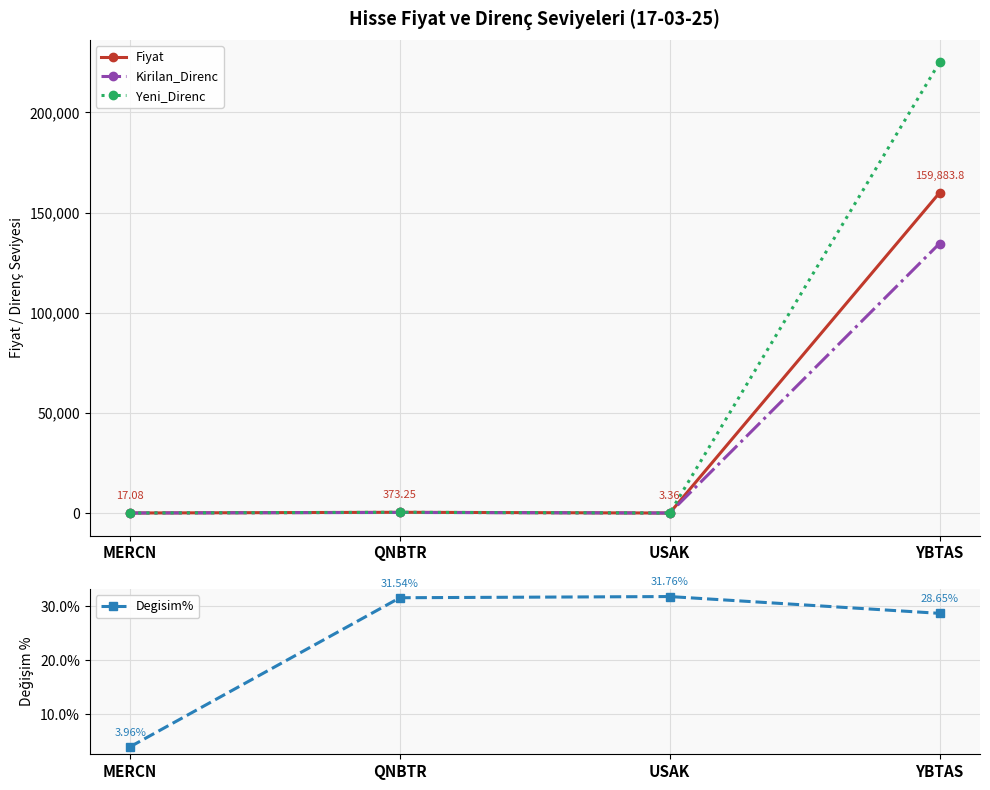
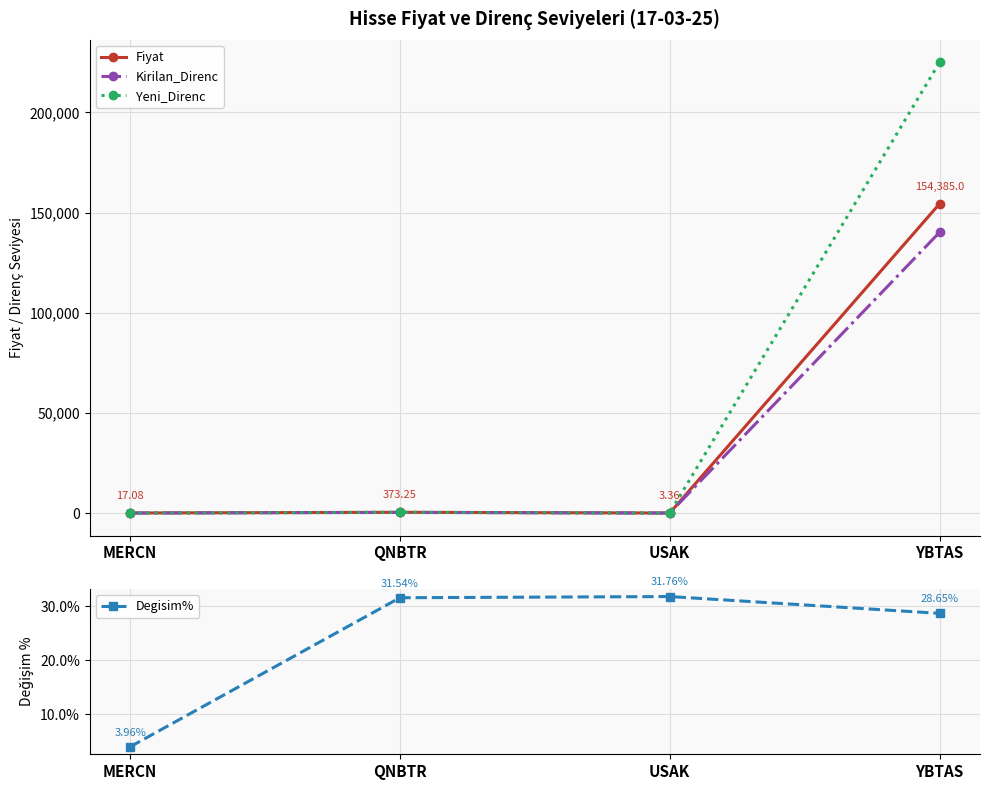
Hisse Fiyat ve Direnç Seviyeleri (17-03-25), Fiyat, YBTAS: 159,883.8 -> 154,385.0
Hisse Fiyat ve Direnç Seviyeleri (17-03-25), Kirilan_Direnc, YBTAS: 135,000 -> 140,000
